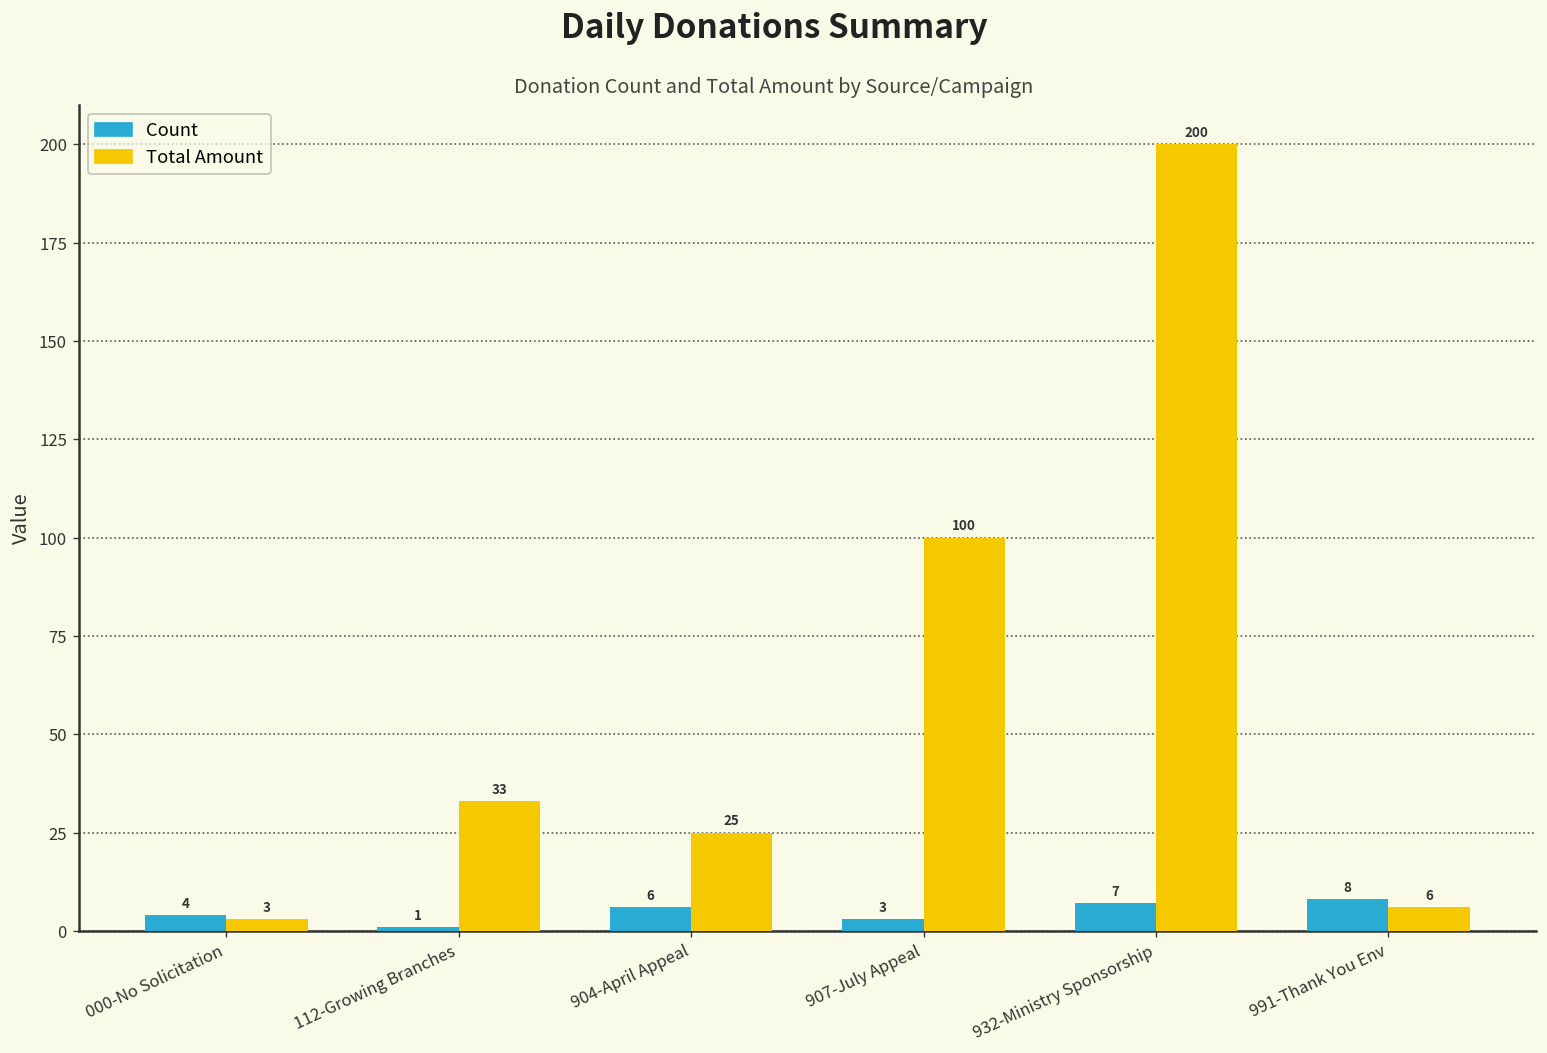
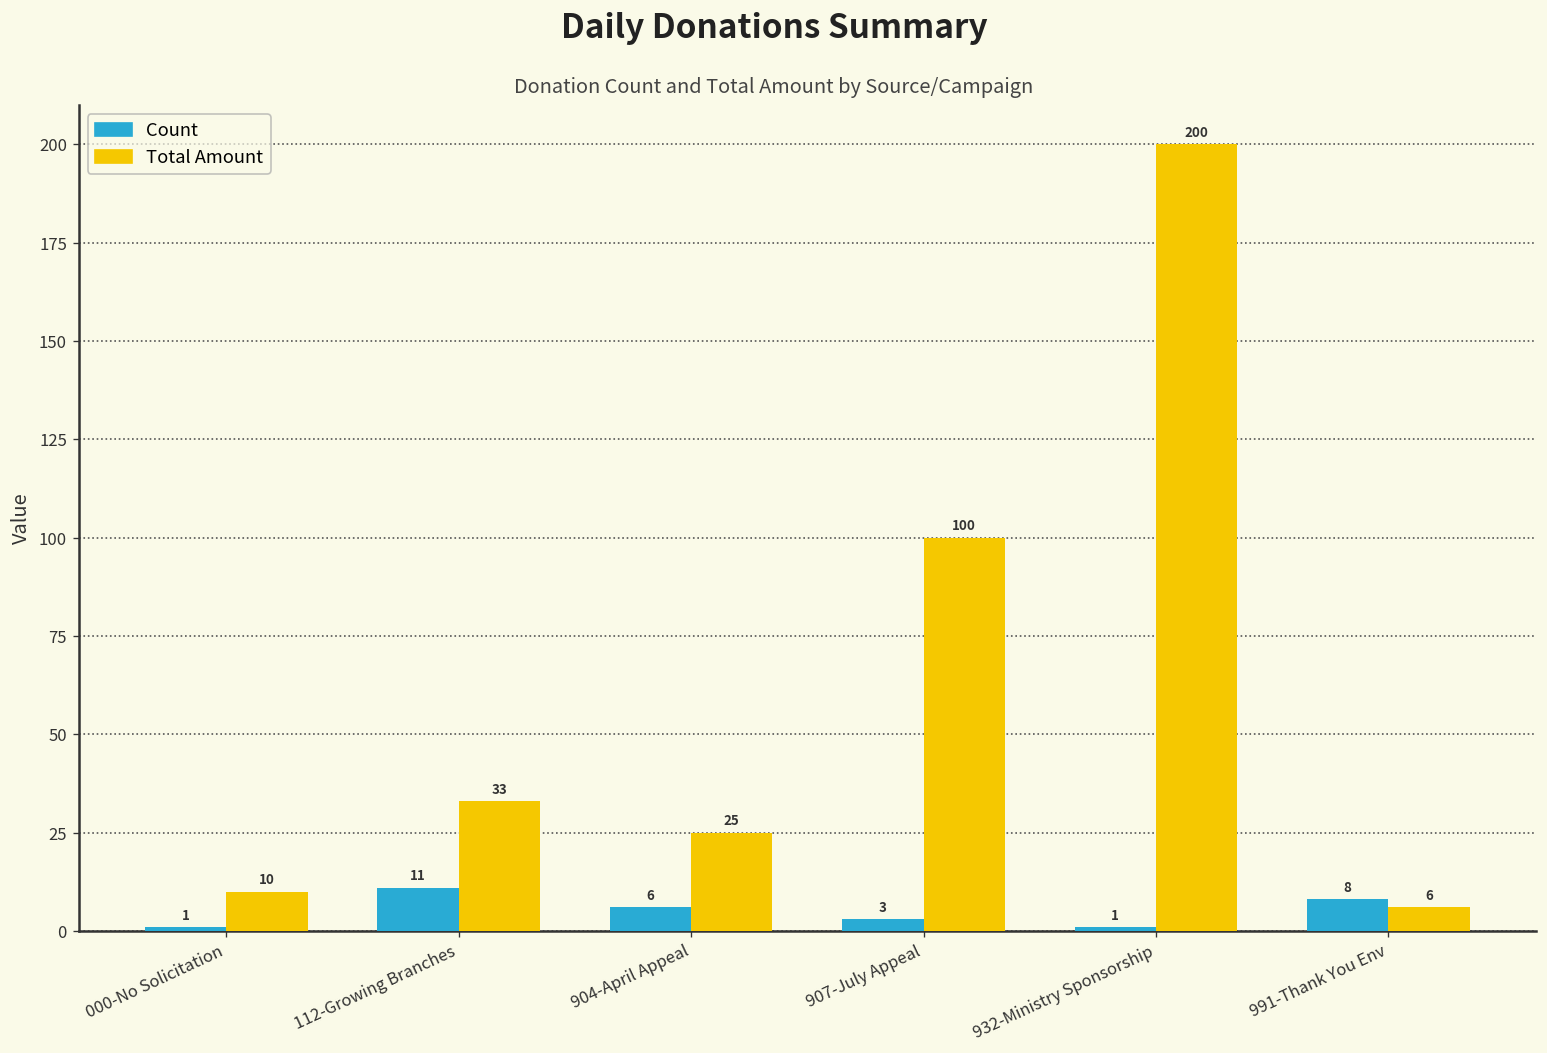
Count, 000-No Solicitation: 4 -> 1
Total Amount, 000-No Solicitation: 3 -> 10
Count, 112-Growing Branches: 1 -> 11
Count, 932-Ministry Sponsorship: 7 -> 1
